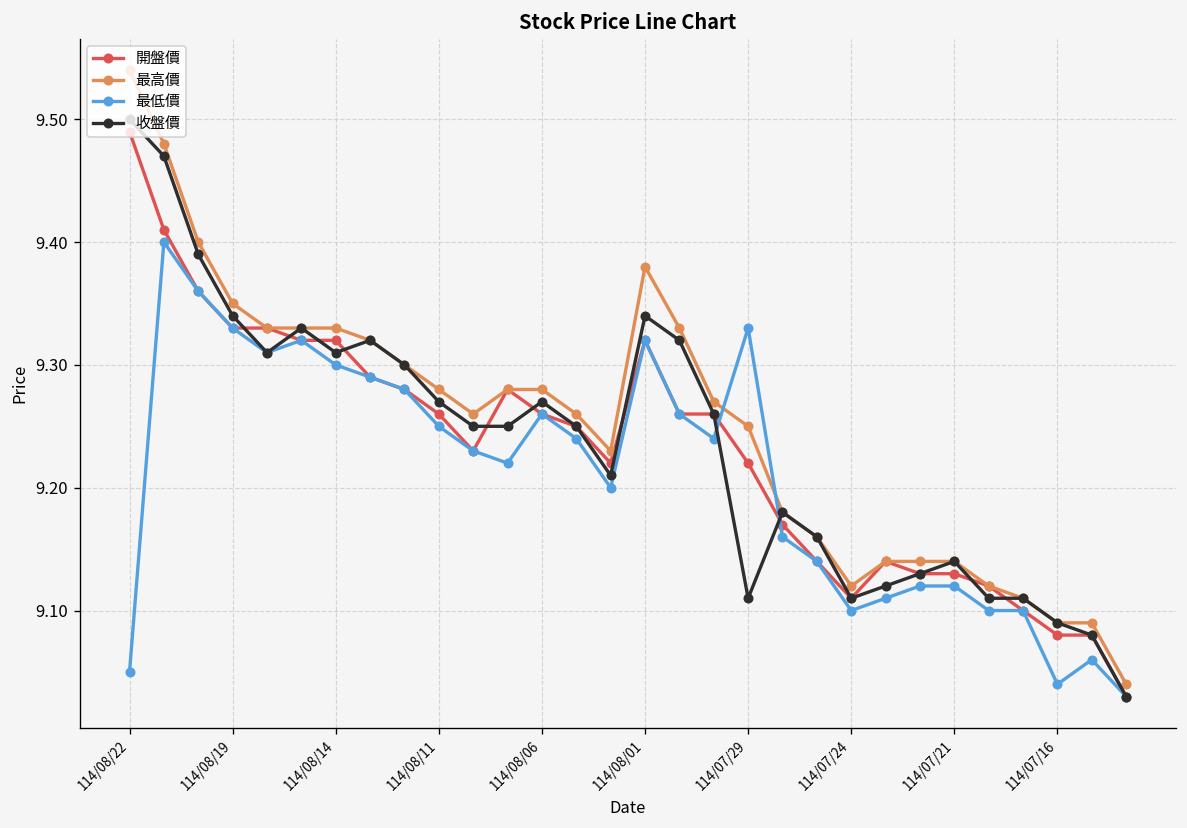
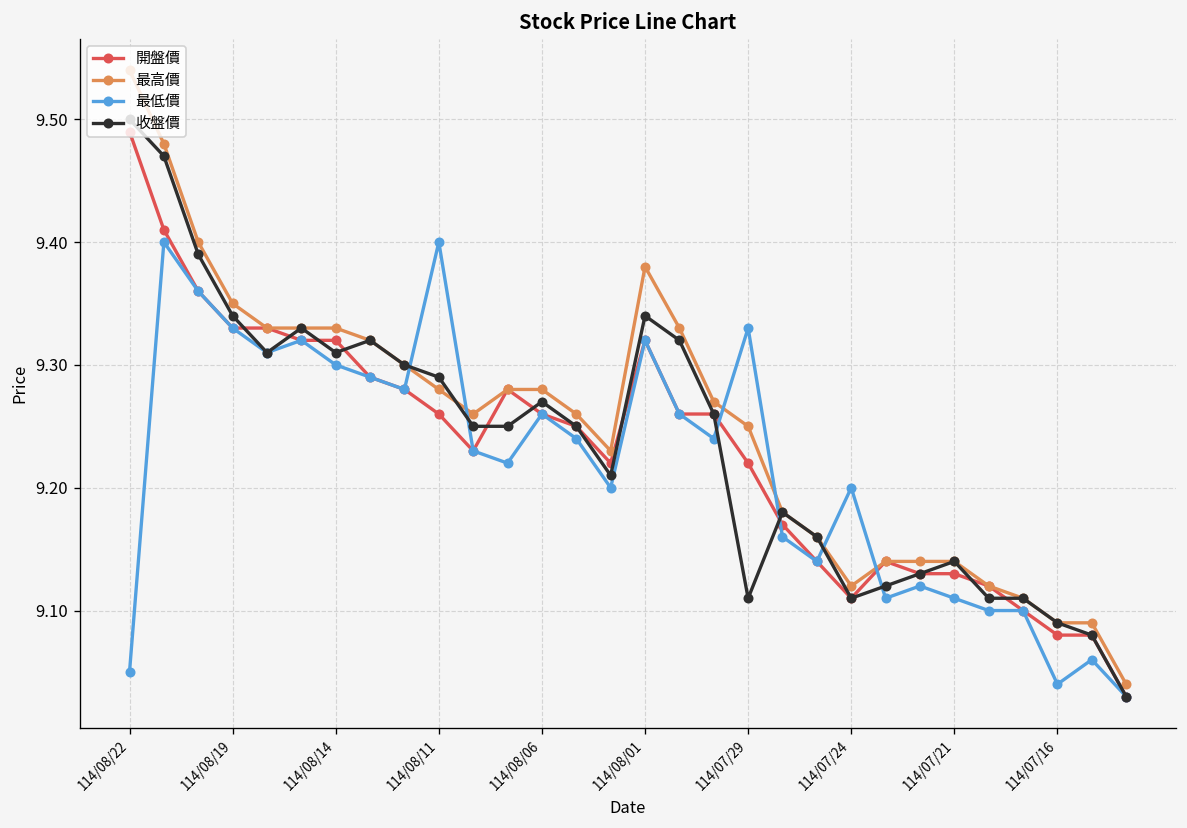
最低價, 114/08/11: 9.25 -> 9.40
收盤價, 114/08/11: 9.27 -> 9.29
最低價, 114/07/24: 9.1 -> 9.2
最低價, 114/07/21: 9.12 -> 9.11
